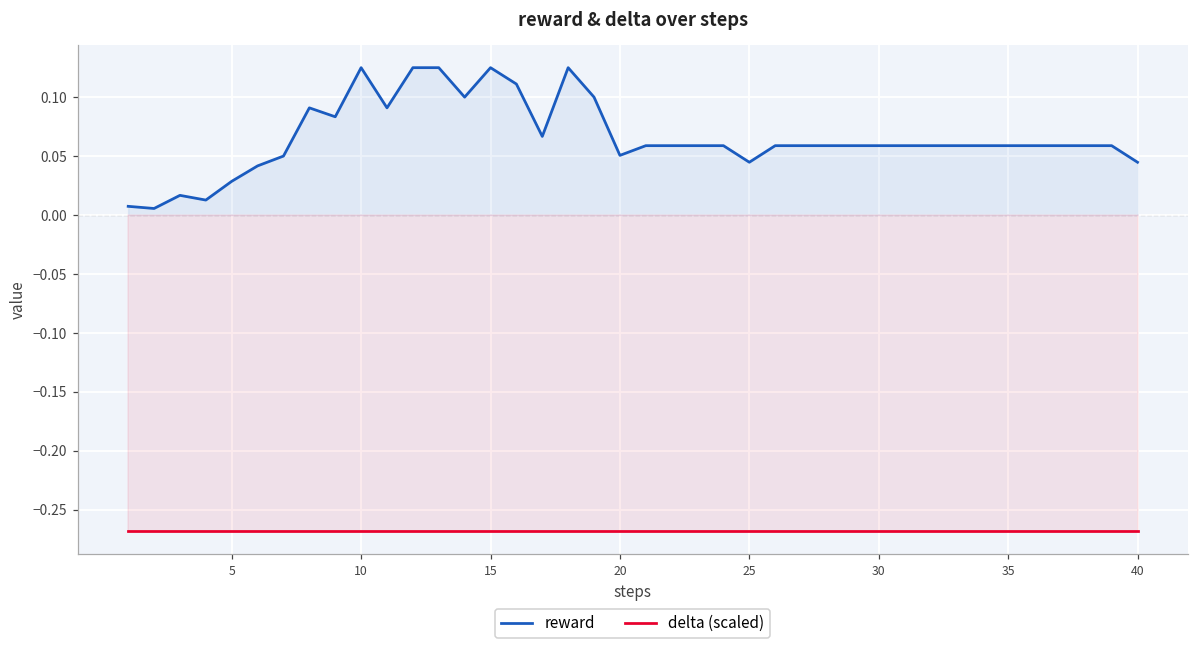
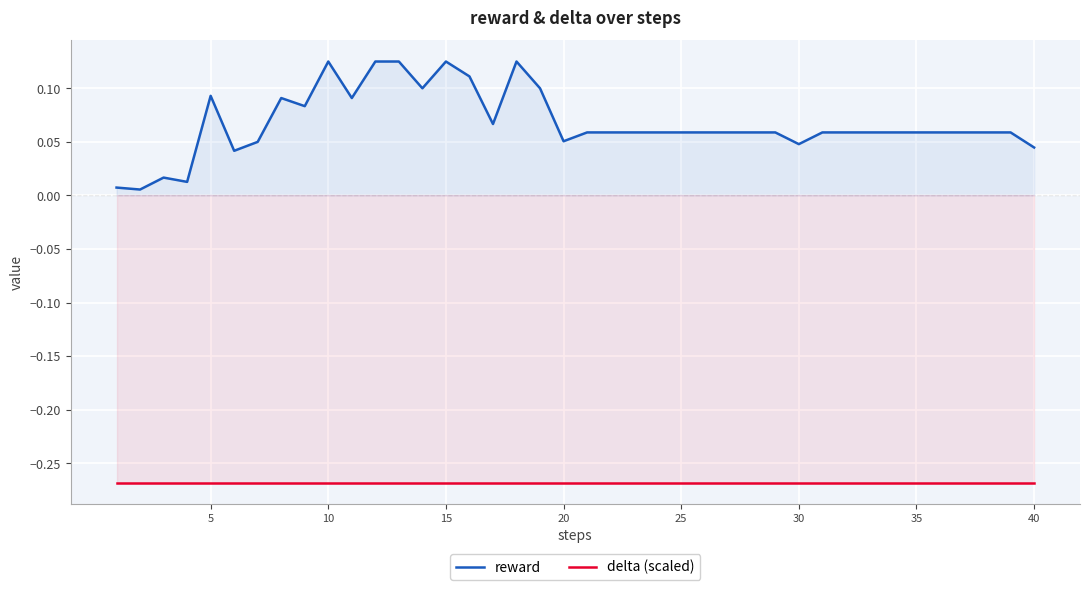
reward, 5: 0.029 -> 0.093
reward, 25: 0.045 -> 0.059
reward, 30: 0.059 -> 0.048
